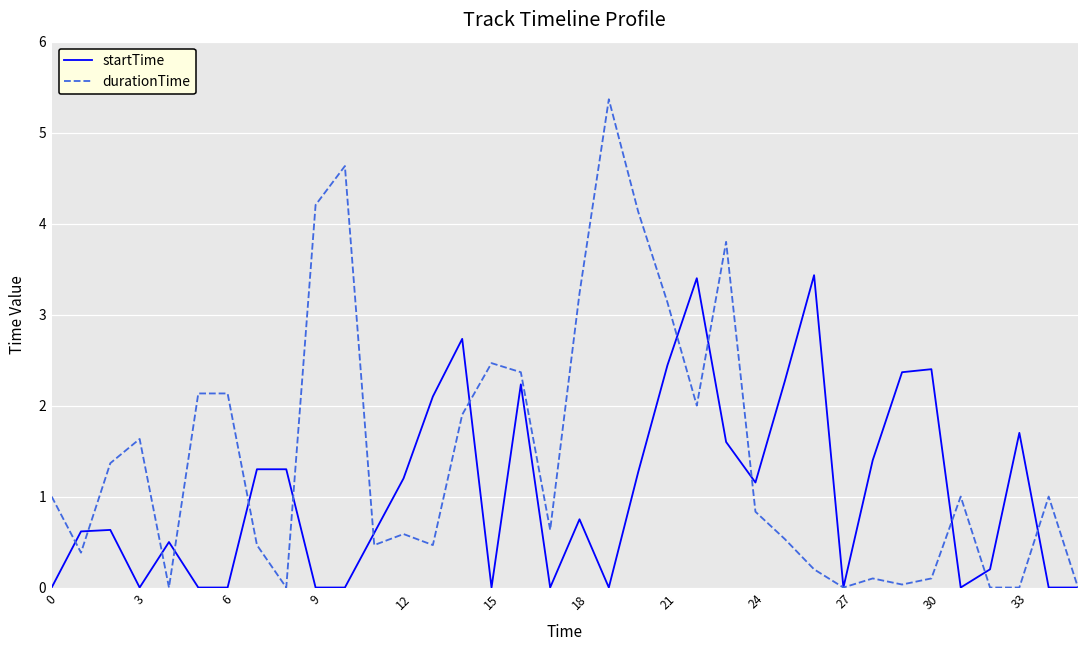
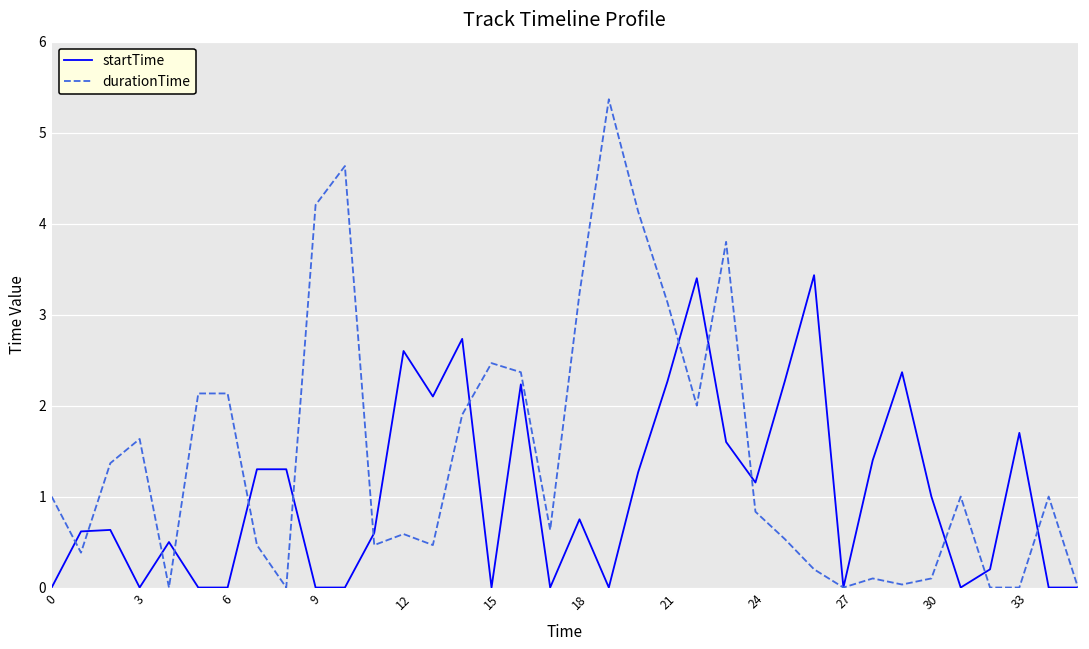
startTime, 12: 1.2 -> 2.6
startTime, 21: 2.4 -> 2.3
startTime, 30: 2.4 -> 1.0
